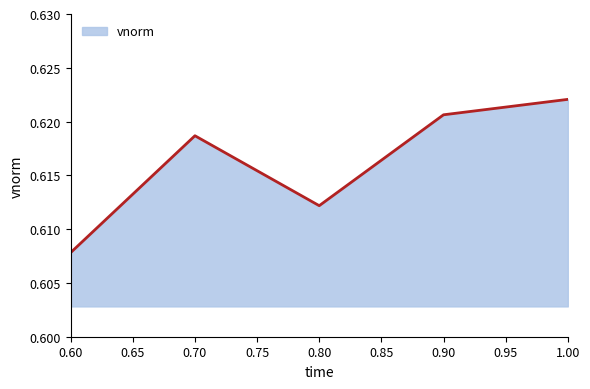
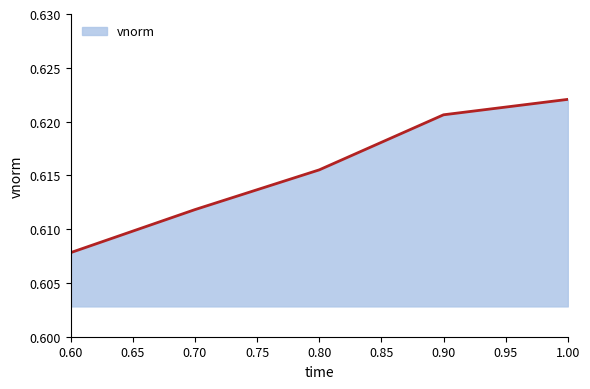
0.70: 0.6187 -> 0.6118
0.80: 0.6122 -> 0.6155
